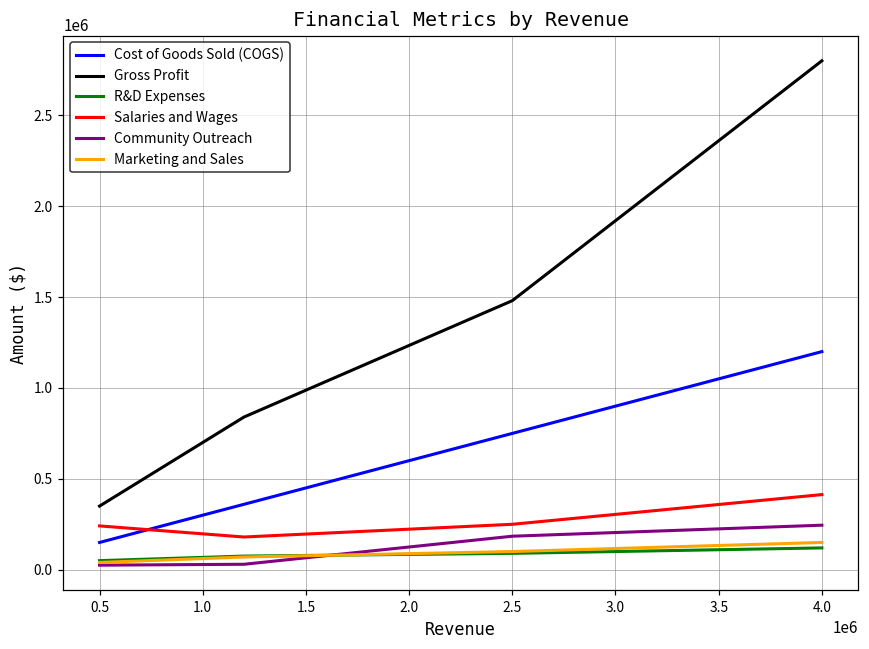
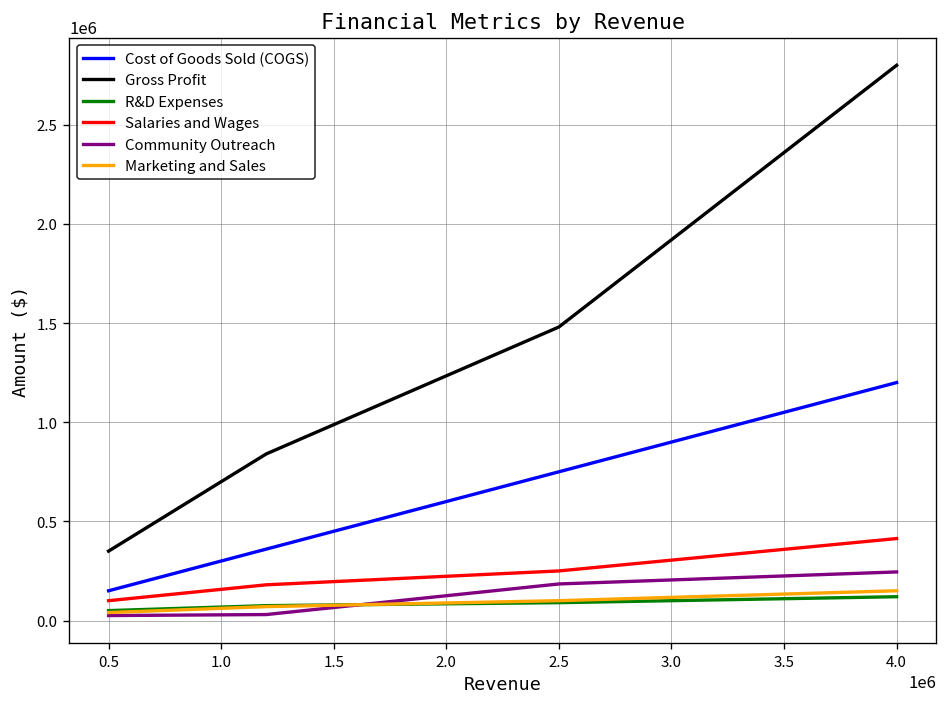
Salaries and Wages, 0.5: 240000 -> 100000
